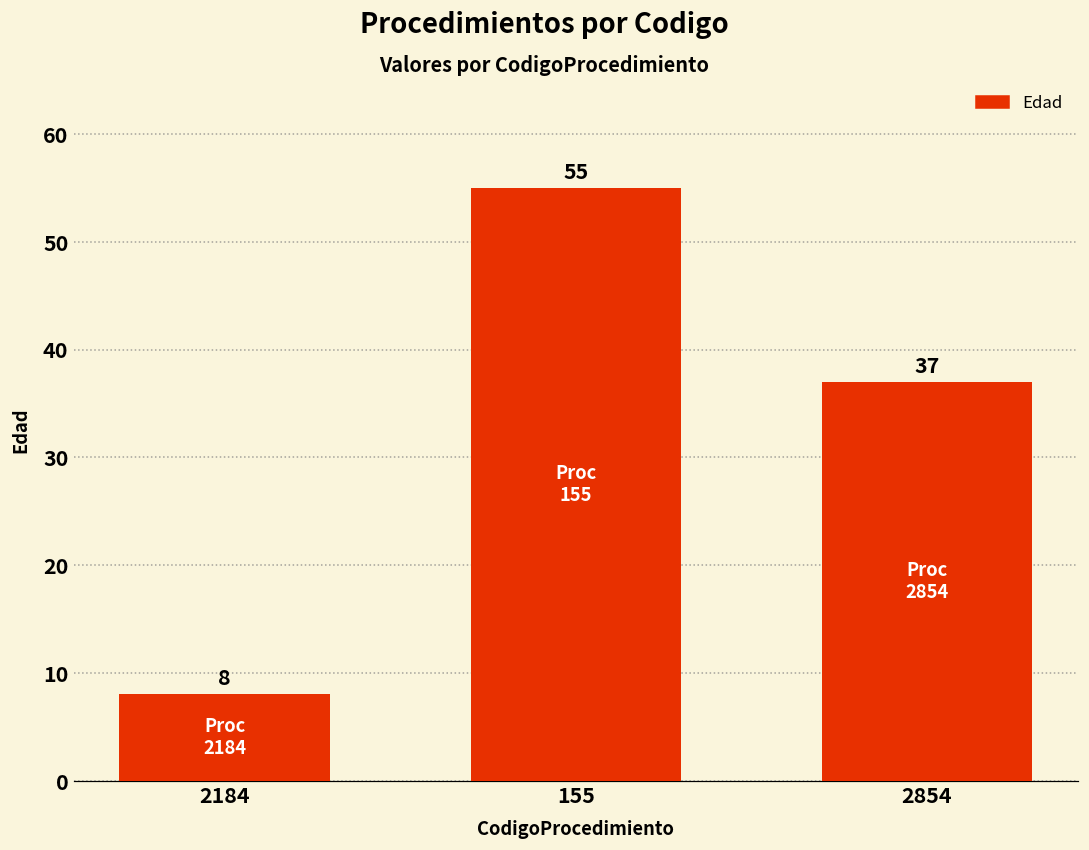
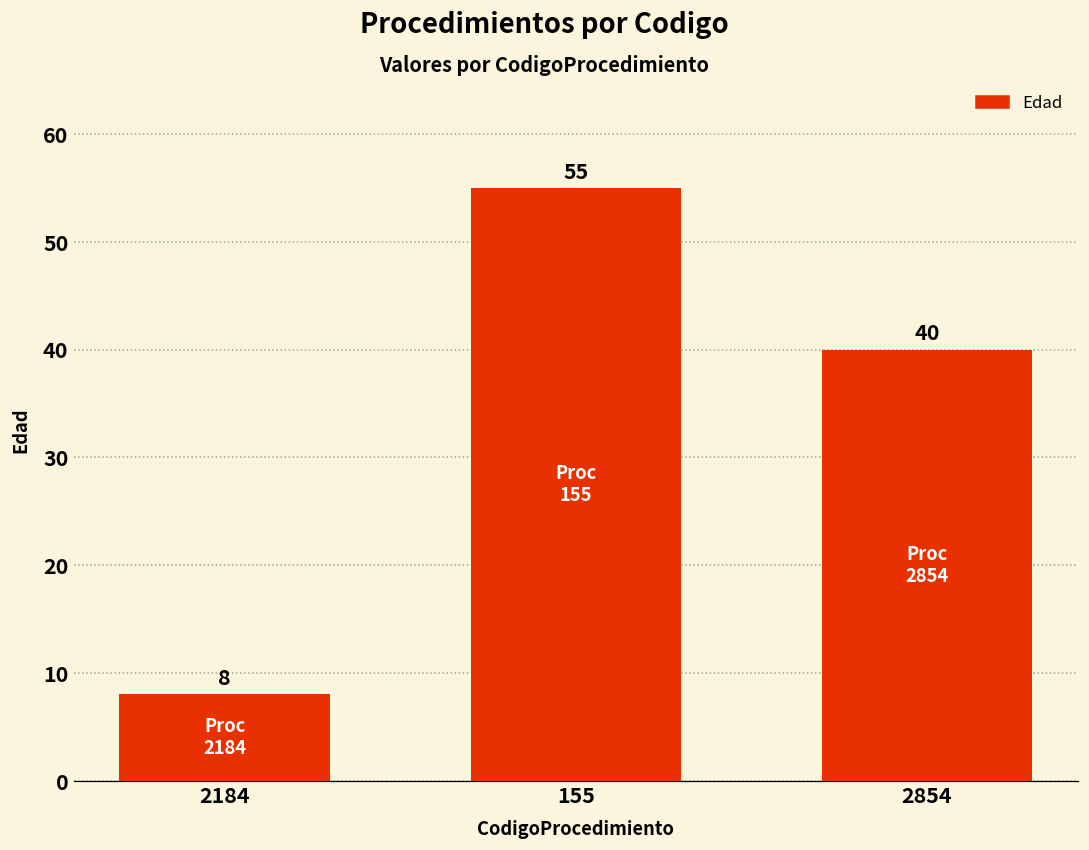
2854: 37 -> 40
